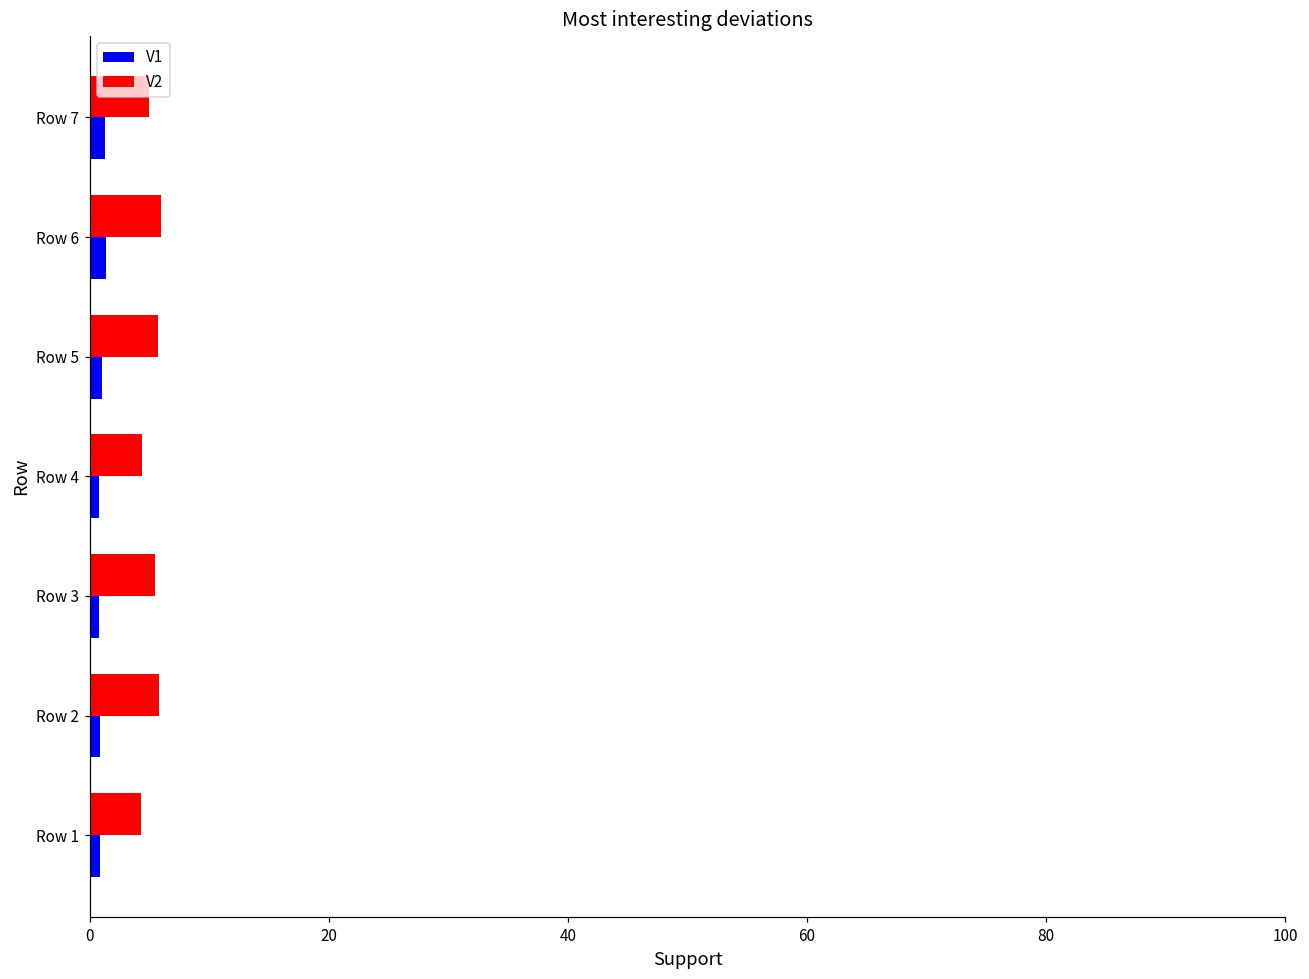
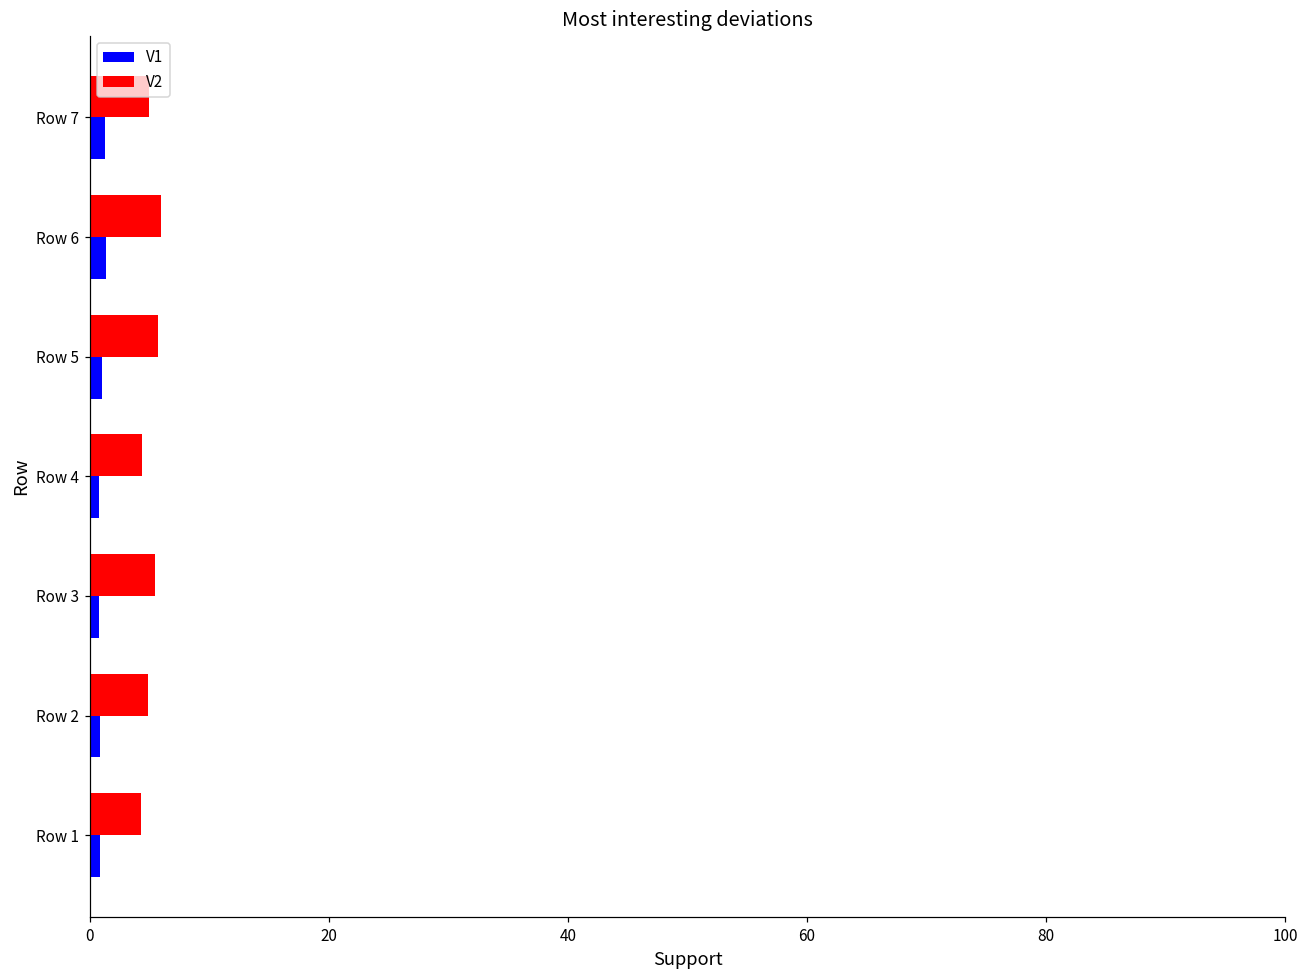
V2, Row 2: 5.8 -> 4.9
